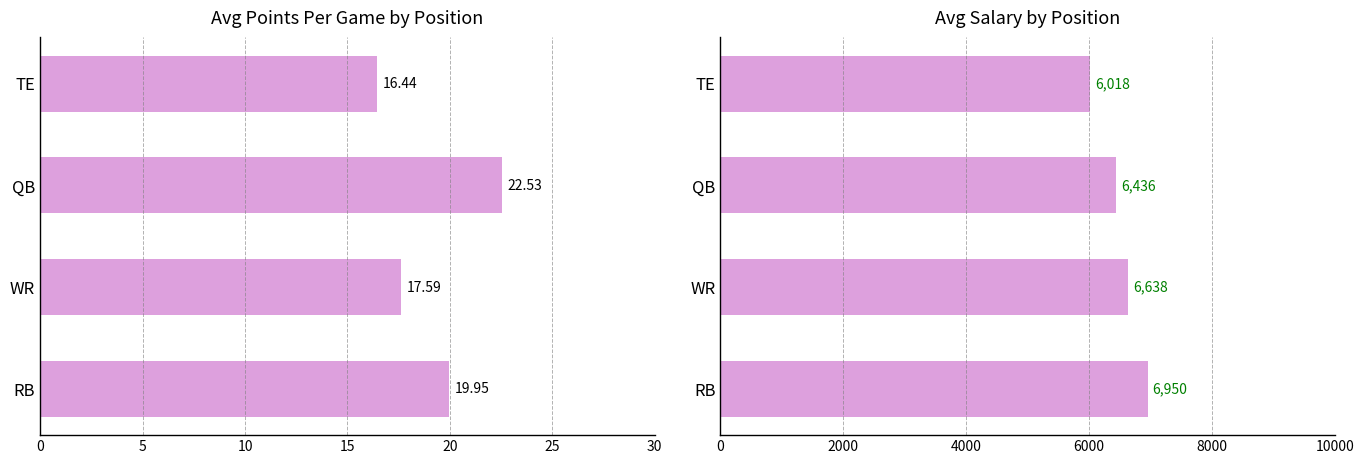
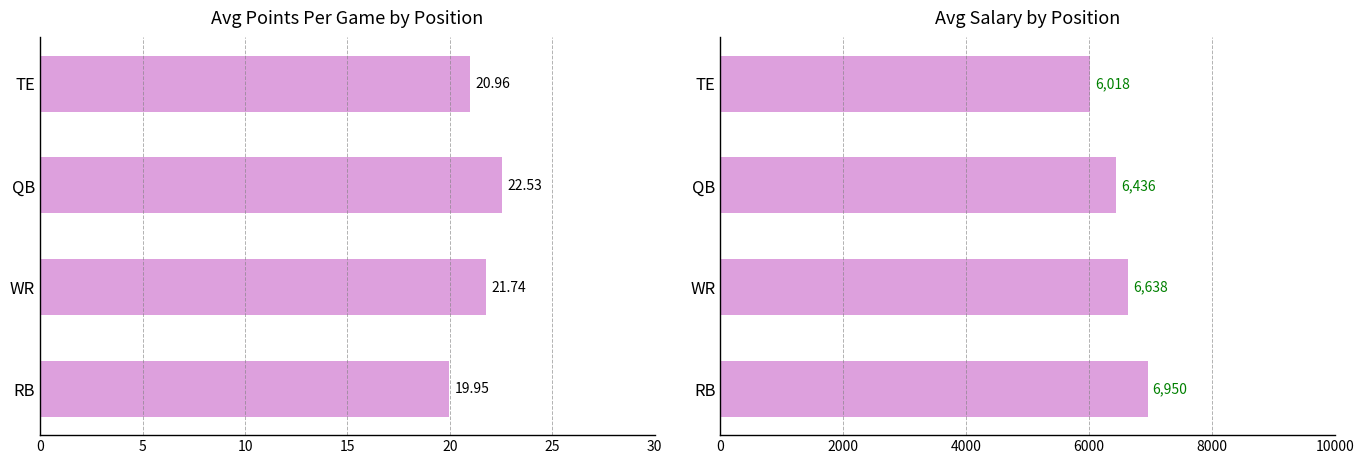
Avg Points Per Game by Position, TE: 16.44 -> 20.96
Avg Points Per Game by Position, WR: 17.59 -> 21.74
